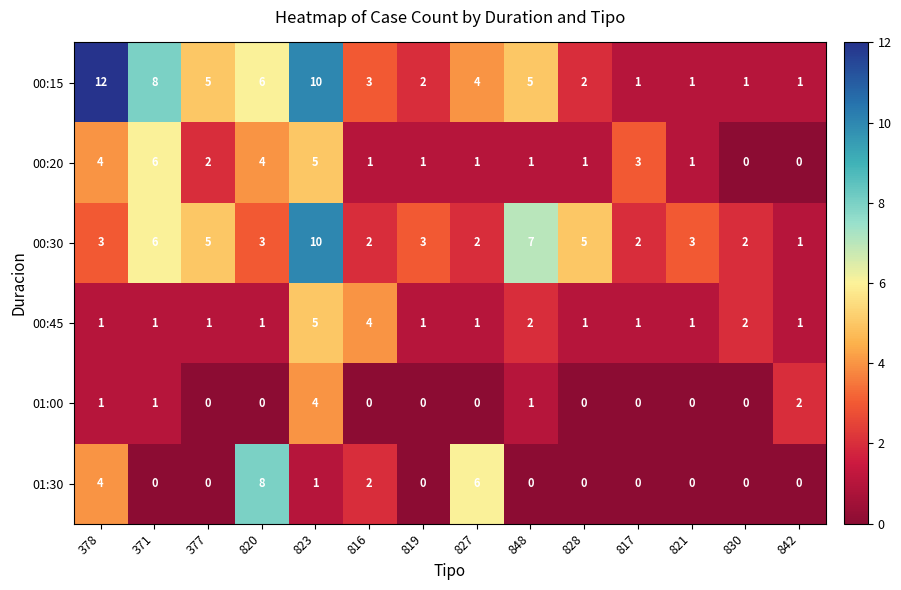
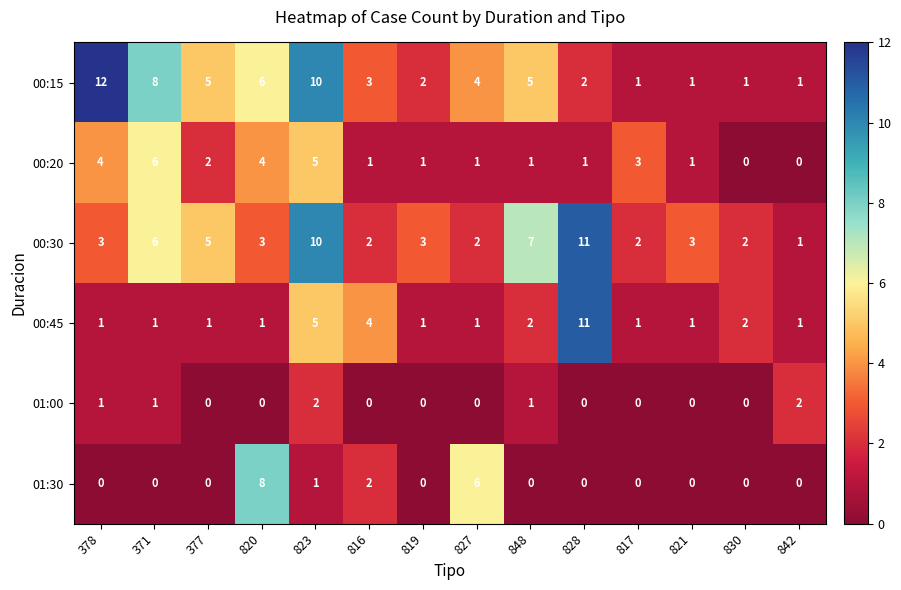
00:30, 828: 5 -> 11
00:45, 828: 1 -> 11
01:00, 823: 4 -> 2
01:30, 378: 4 -> 0
